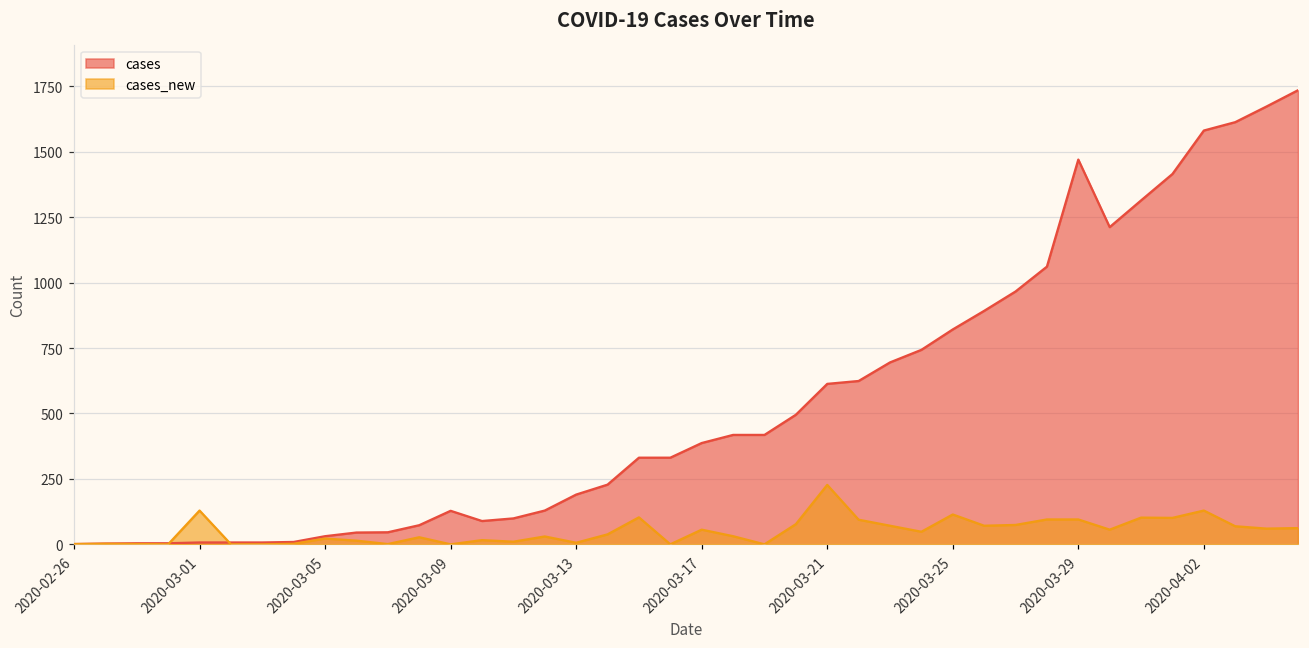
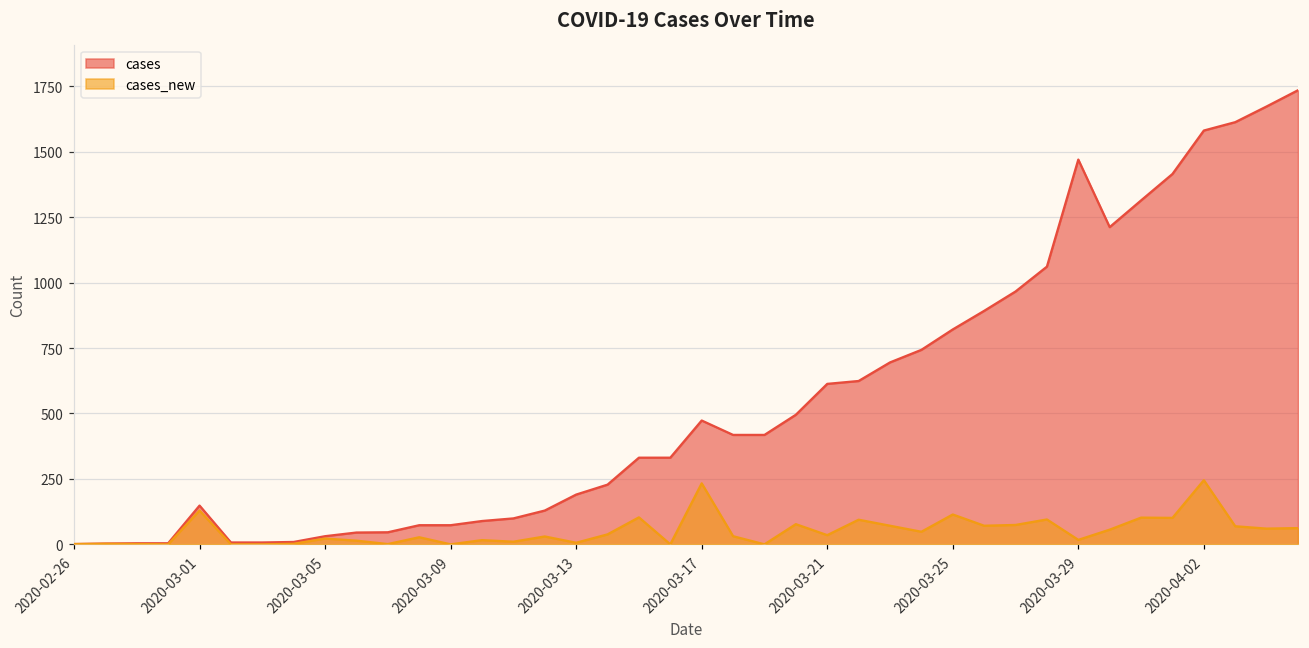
cases, 2020-03-01: 10 -> 150
cases, 2020-03-09: 130 -> 70
cases, 2020-03-17: 390 -> 470
cases_new, 2020-03-17: 60 -> 230
cases_new, 2020-03-21: 230 -> 40
cases_new, 2020-03-29: 100 -> 20
cases_new, 2020-04-02: 130 -> 250
